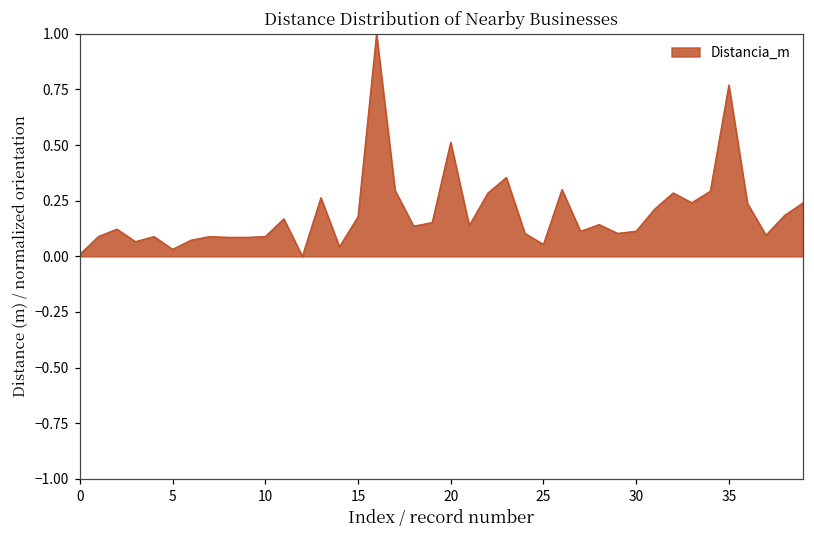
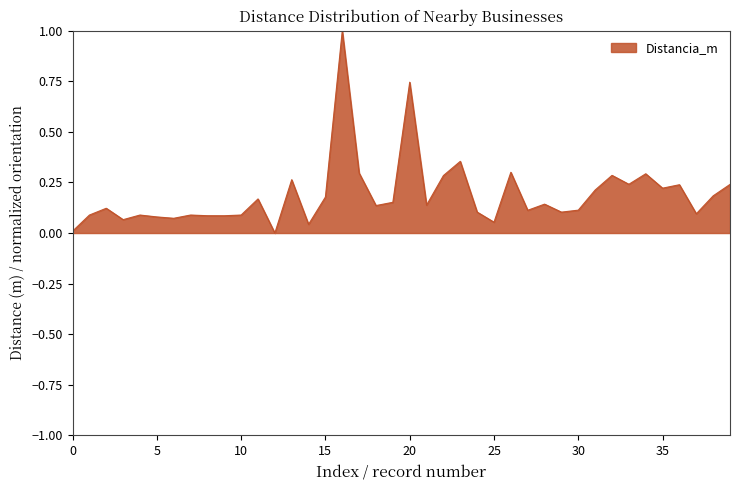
5: 0.03 -> 0.08
20: 0.51 -> 0.75
35: 0.77 -> 0.22
